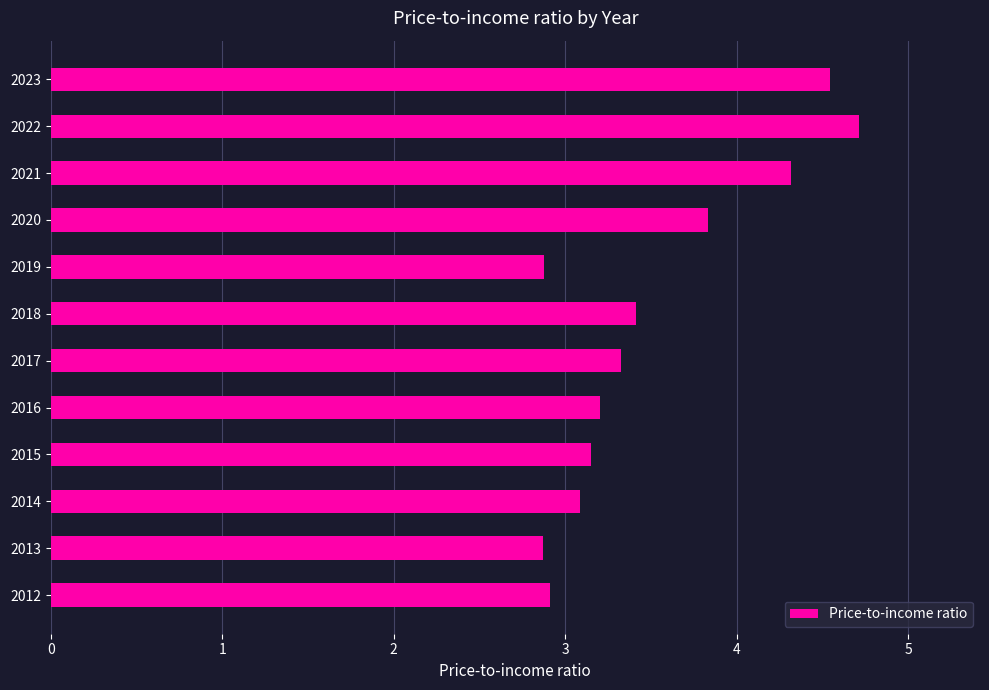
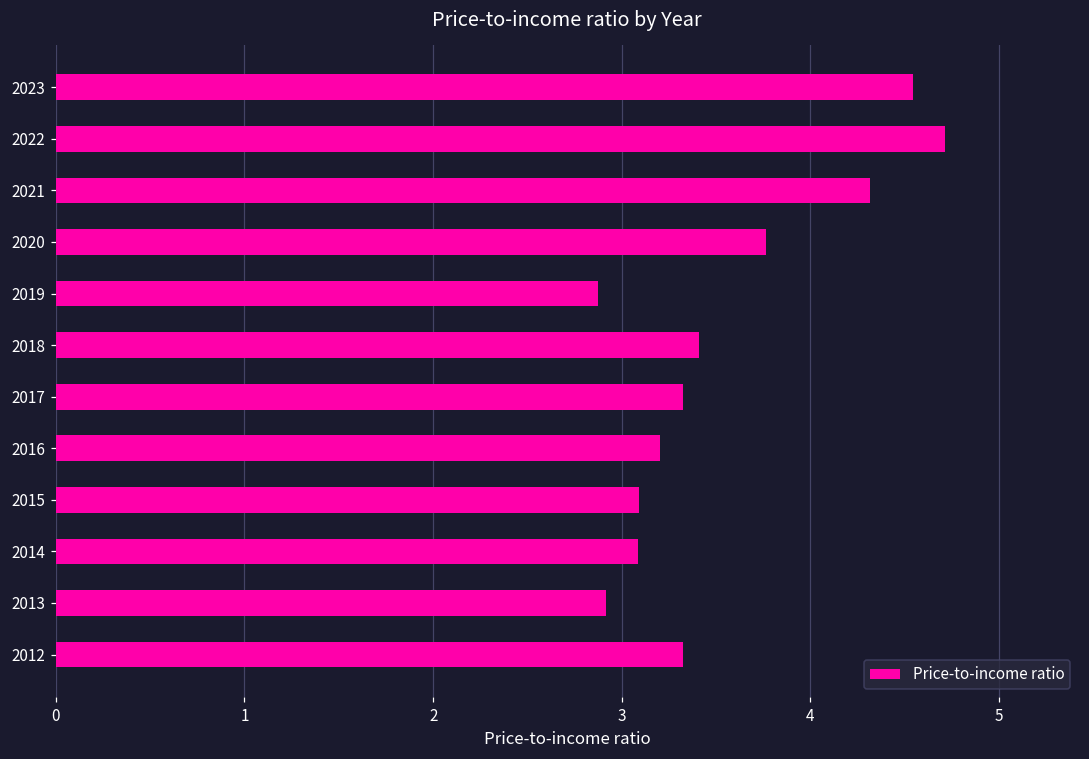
2020: 3.83 -> 3.76
2015: 3.15 -> 3.09
2013: 2.87 -> 2.92
2012: 2.91 -> 3.32
